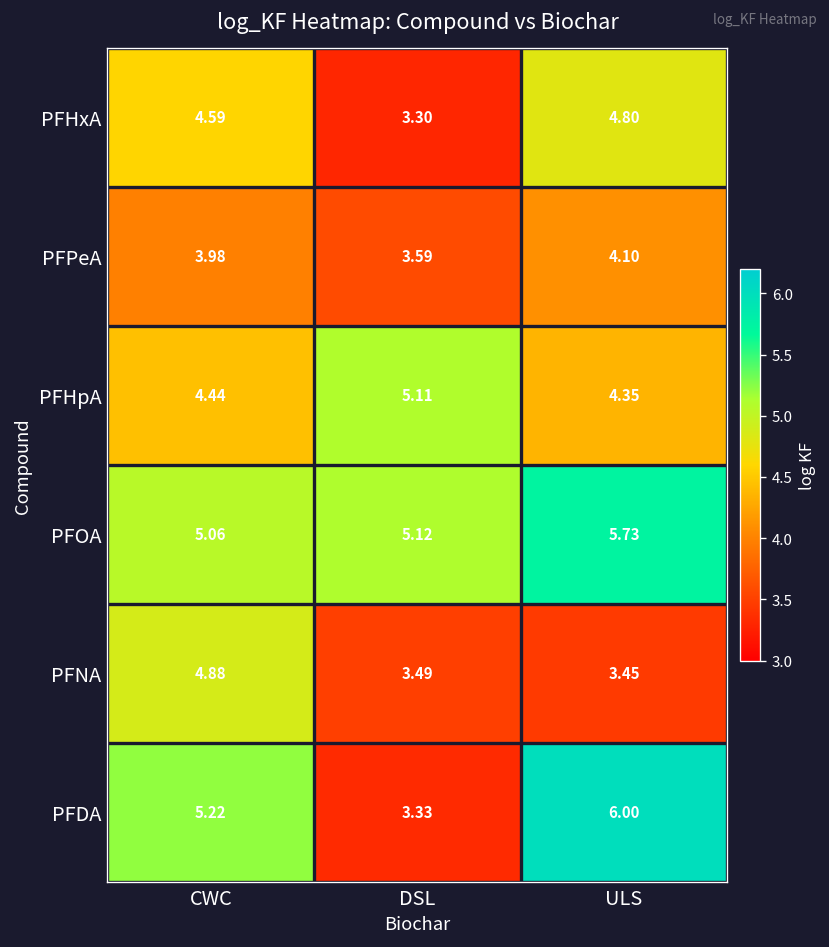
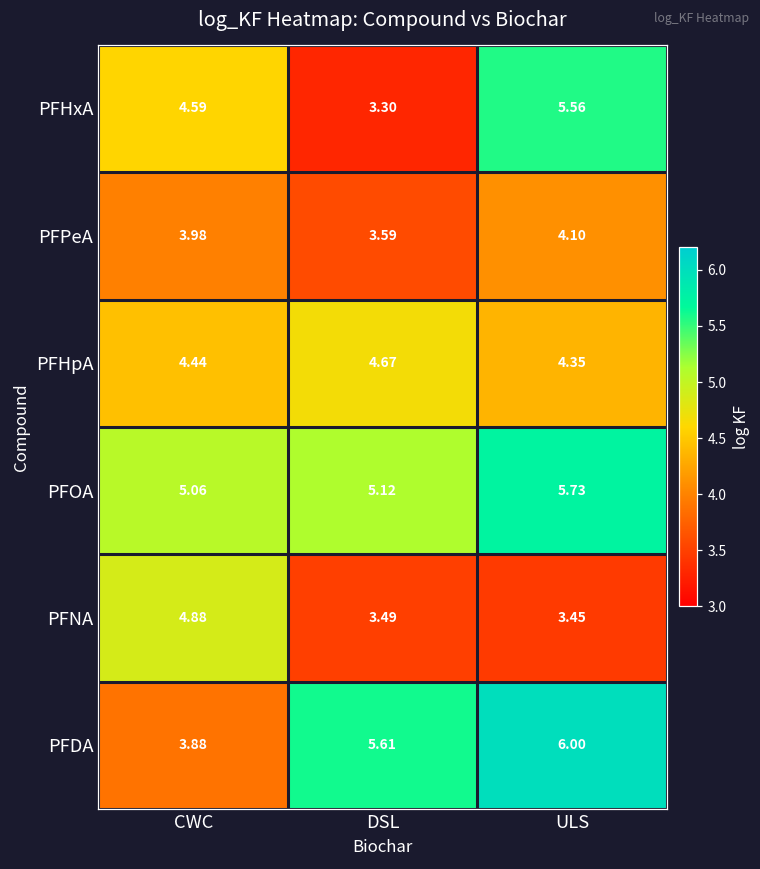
PFHxA, ULS: 4.80 -> 5.56
PFHpA, DSL: 5.11 -> 4.67
PFDA, CWC: 5.22 -> 3.88
PFDA, DSL: 3.33 -> 5.61
